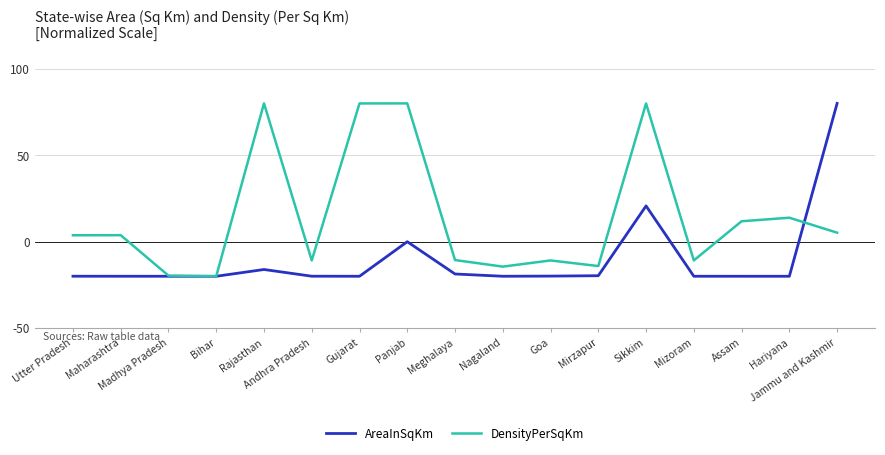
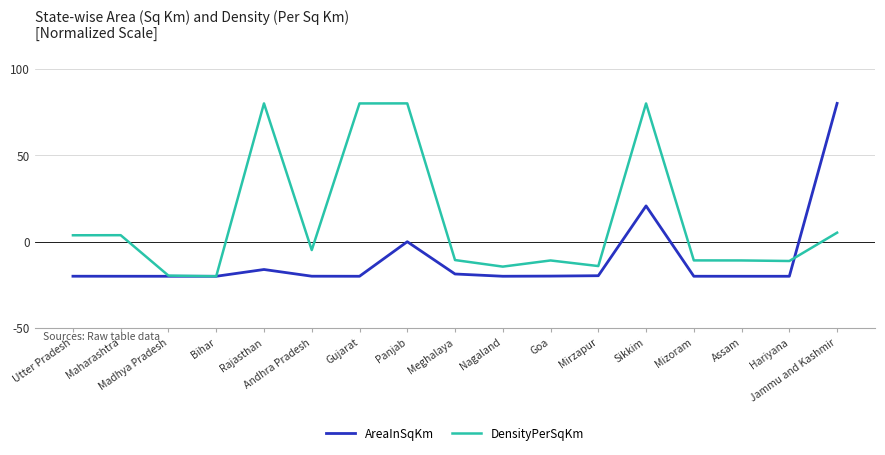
DensityPerSqKm, Andhra Pradesh: -11 -> -5
DensityPerSqKm, Assam: 12 -> -11
DensityPerSqKm, Hariyana: 14 -> -11
